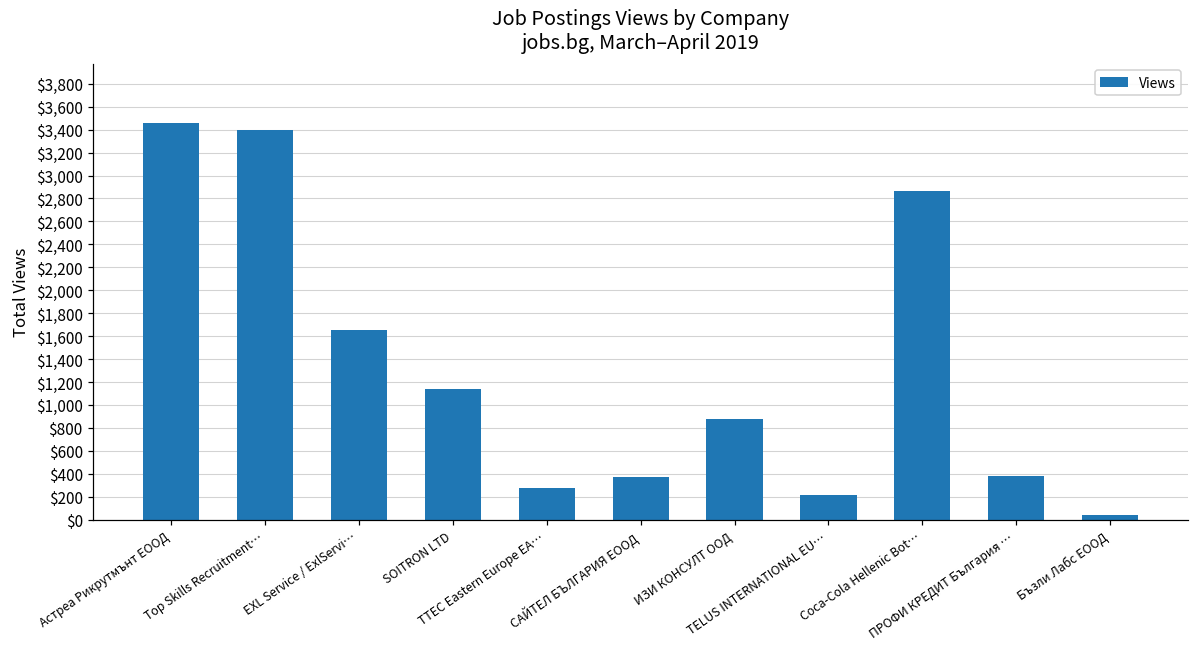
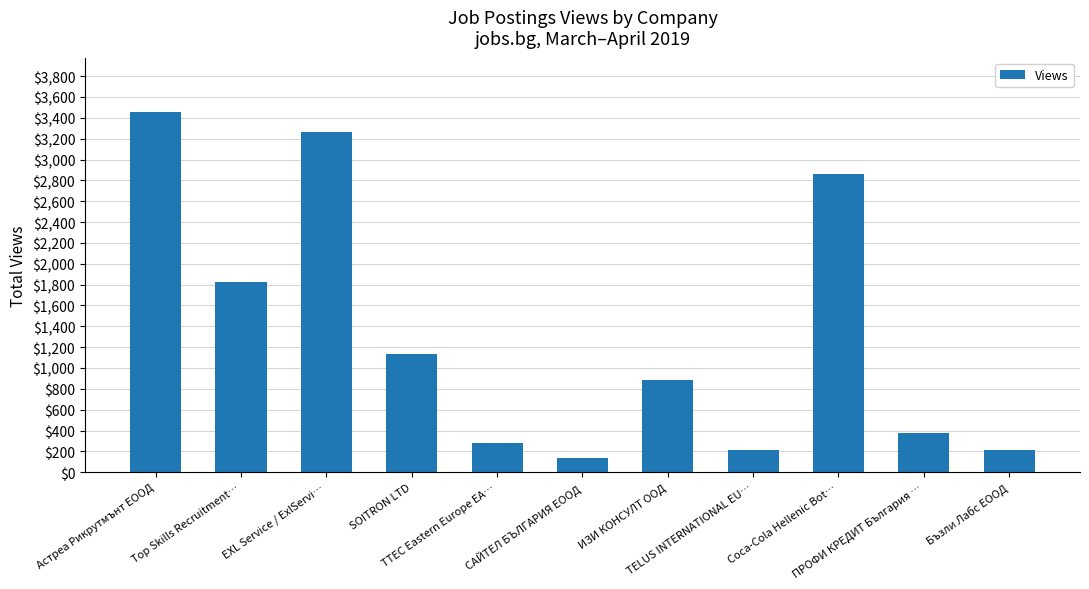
Top Skills Recruitment…: $3,400 -> $1,830
EXL Service / ExlServi…: $1,660 -> $3,270
САЙТЕЛ БЪЛГАРИЯ ЕООД: $370 -> $140
Бъзли Лабс ЕООД: $40 -> $210
